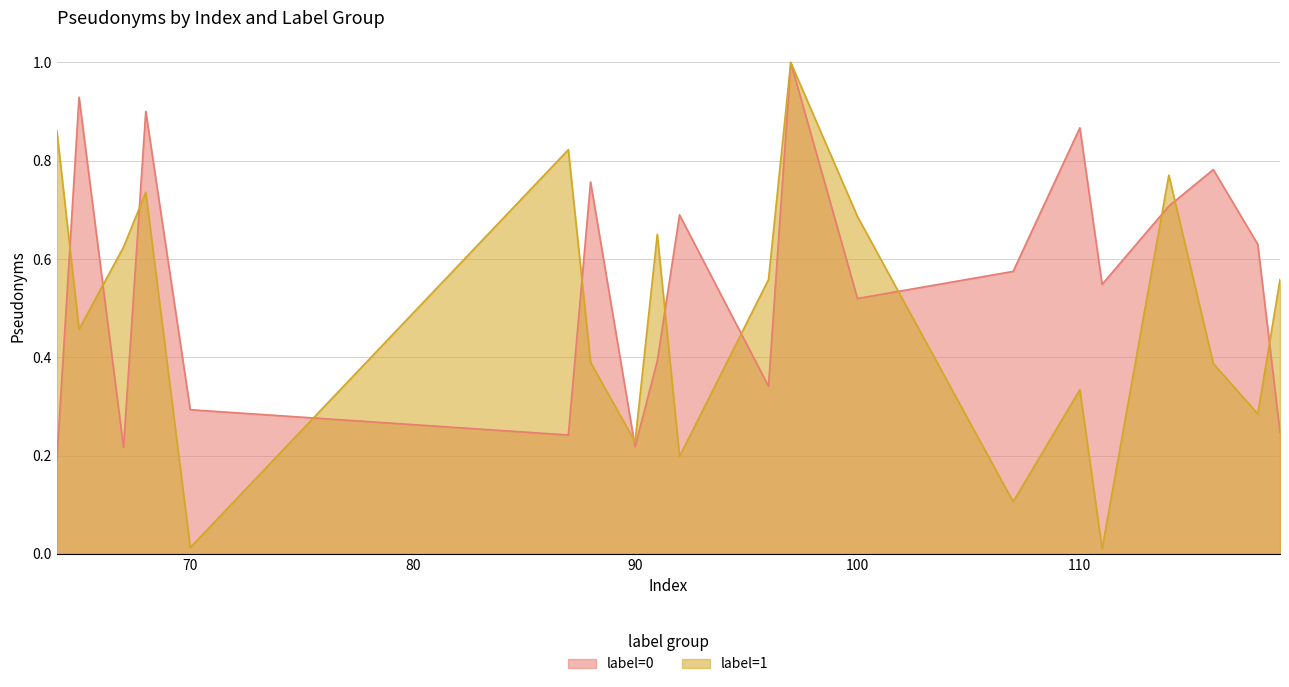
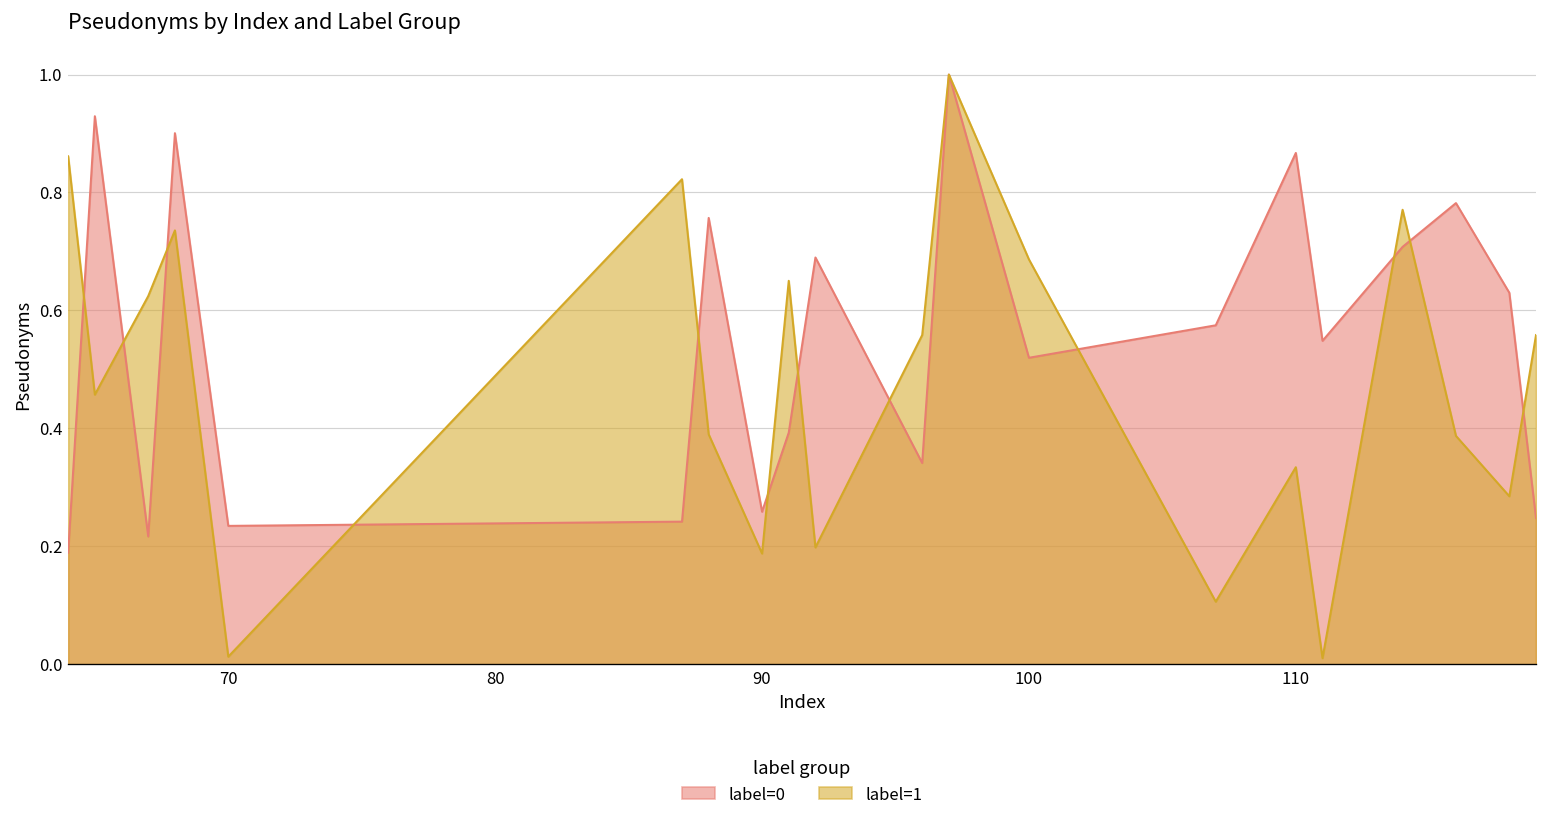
label=0, 70: 0.29 -> 0.23
label=0, 90: 0.22 -> 0.26
label=1, 90: 0.23 -> 0.19
